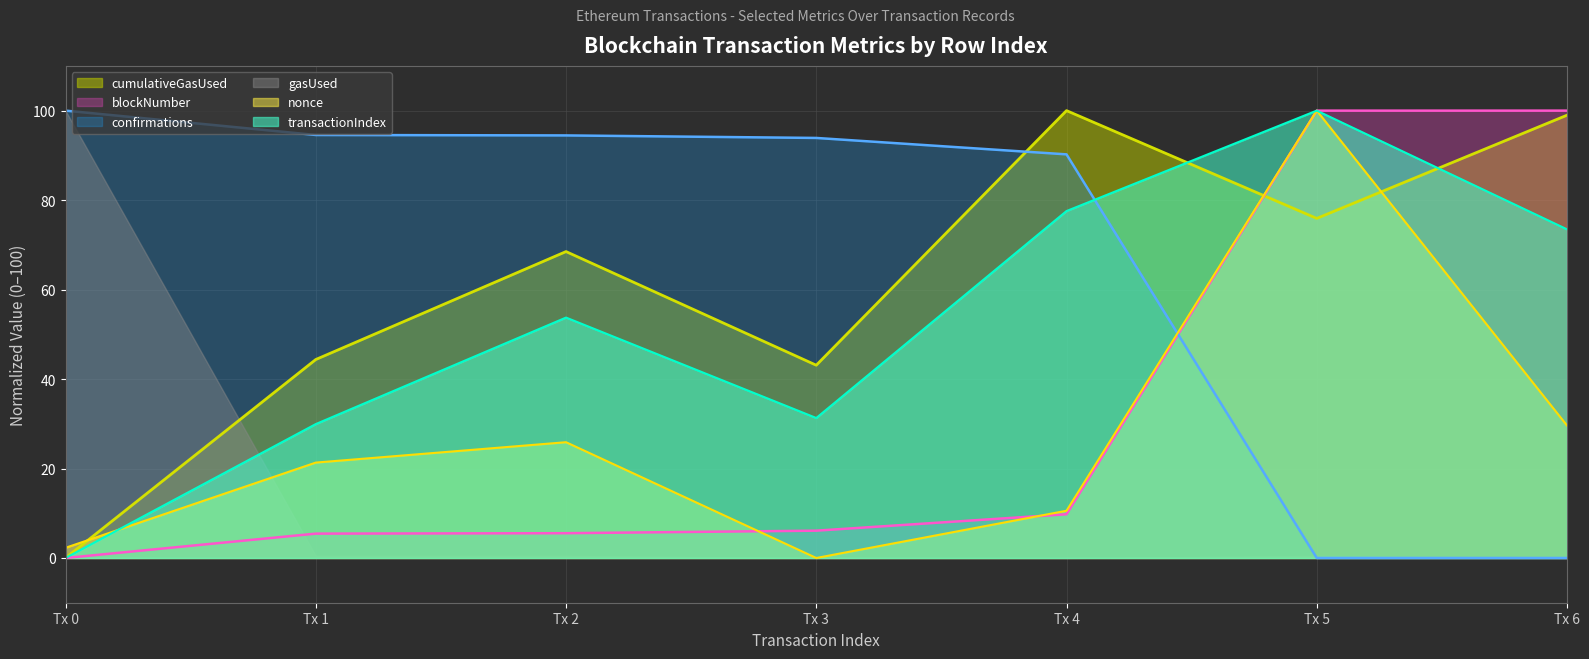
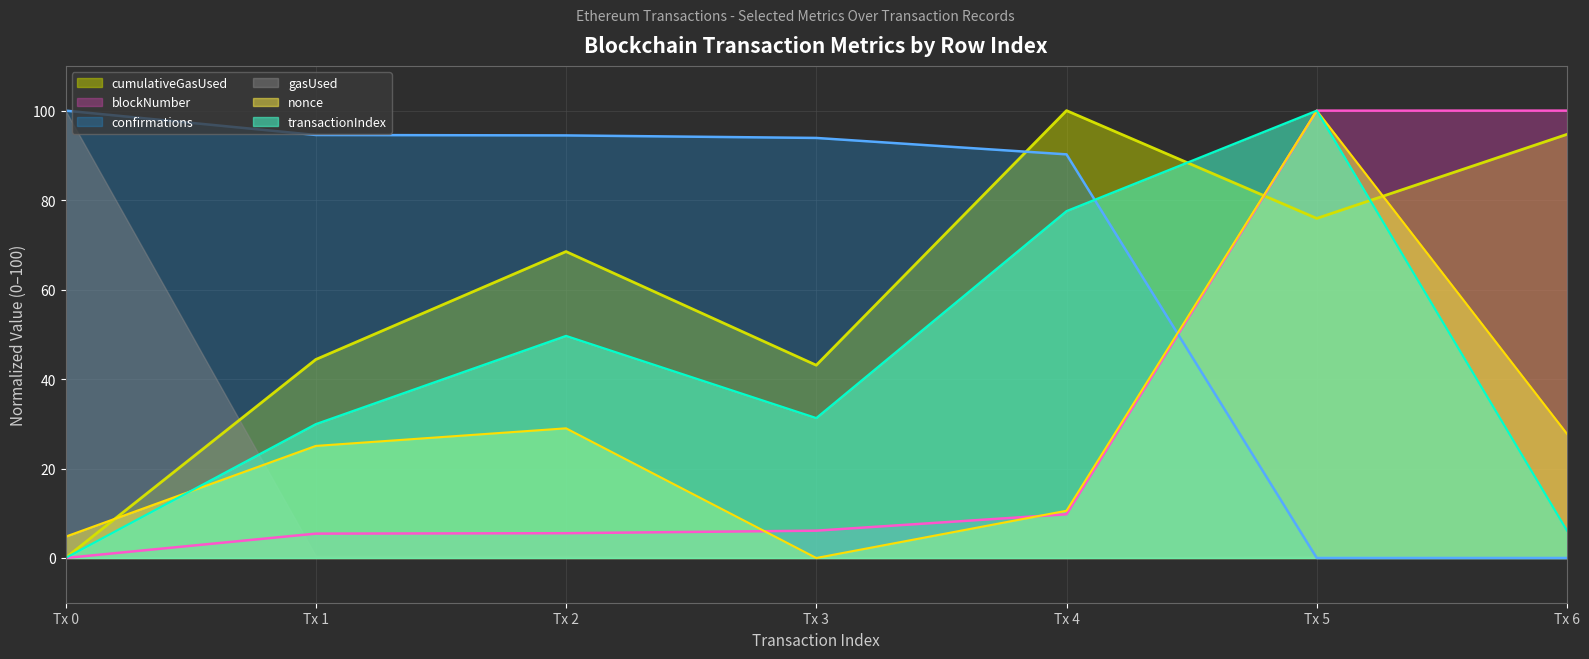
nonce, Tx 0: 2 -> 5
nonce, Tx 1: 21 -> 25
nonce, Tx 2: 26 -> 29
transactionIndex, Tx 2: 54 -> 50
cumulativeGasUsed, Tx 6: 99 -> 95
nonce, Tx 6: 30 -> 28
transactionIndex, Tx 6: 73 -> 6
